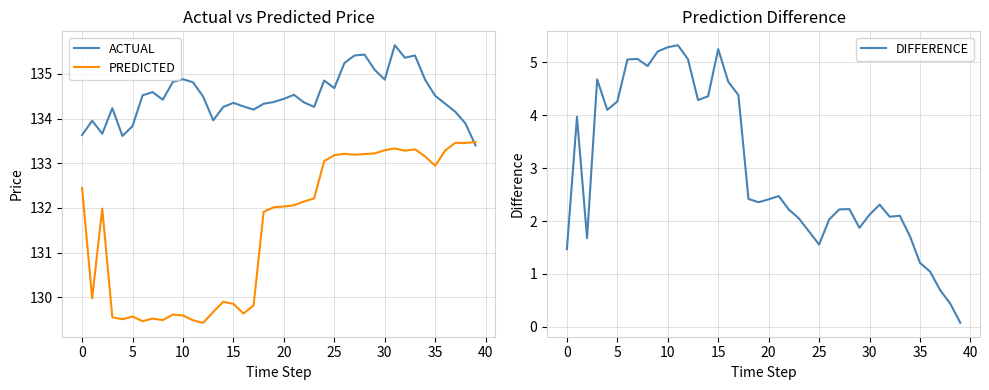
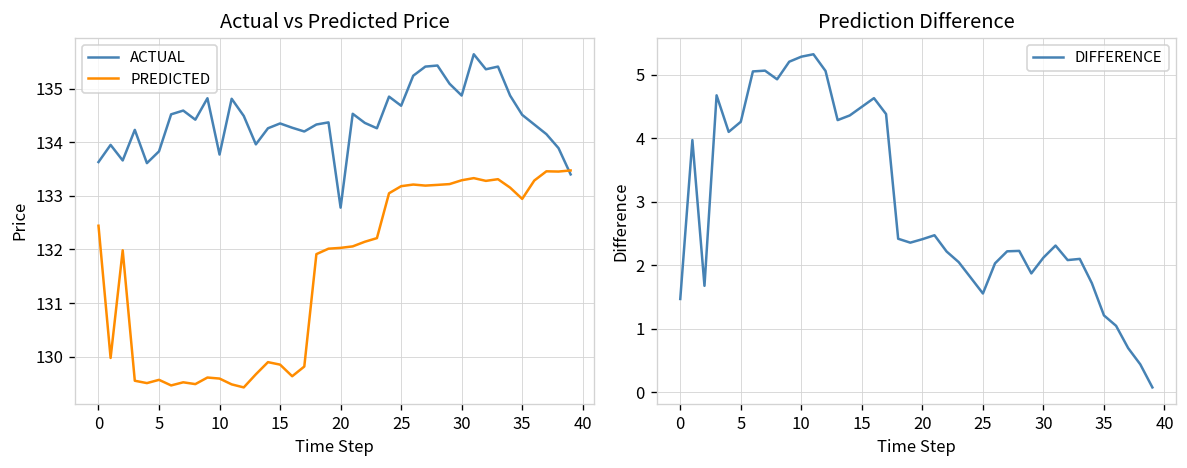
Actual vs Predicted Price, ACTUAL, 10: 134.9 -> 133.8
Actual vs Predicted Price, ACTUAL, 20: 134.4 -> 132.8
Prediction Difference, 15: 5.3 -> 4.5
